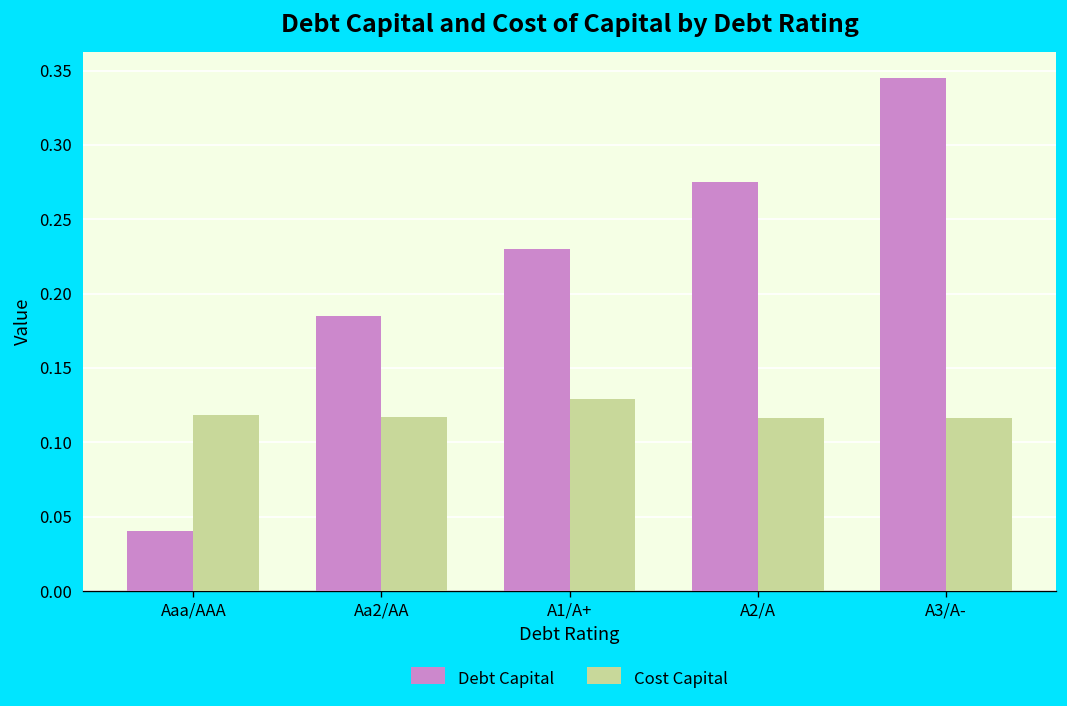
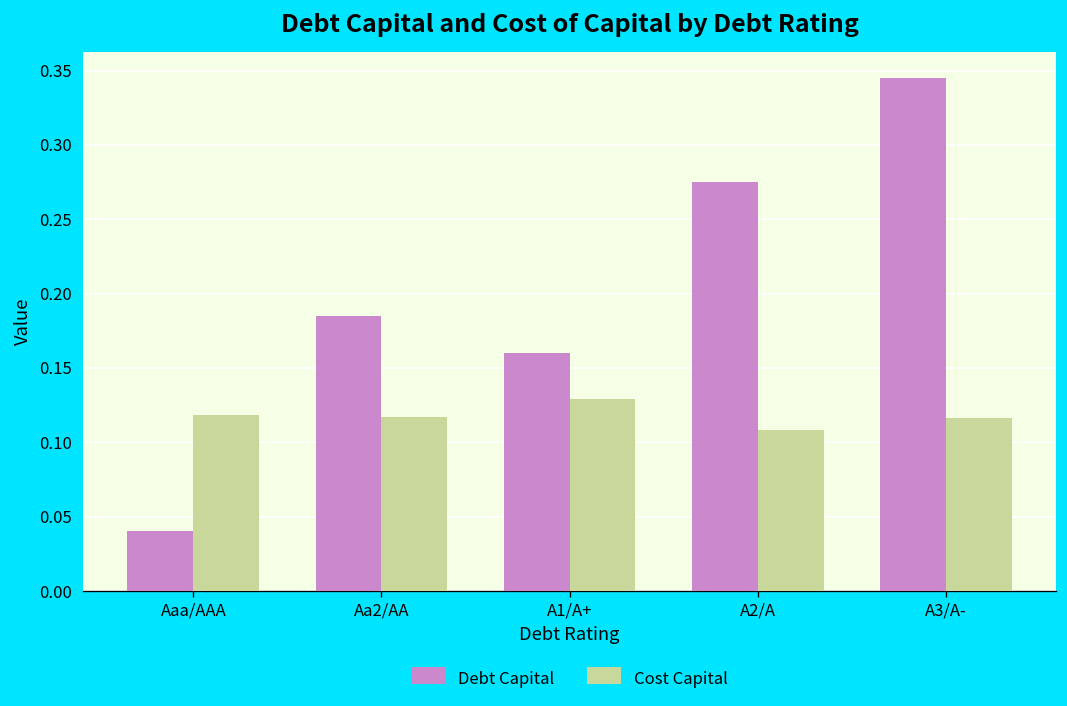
Debt Capital, A1/A+: 0.23 -> 0.16
Cost Capital, A2/A: 0.117 -> 0.108
